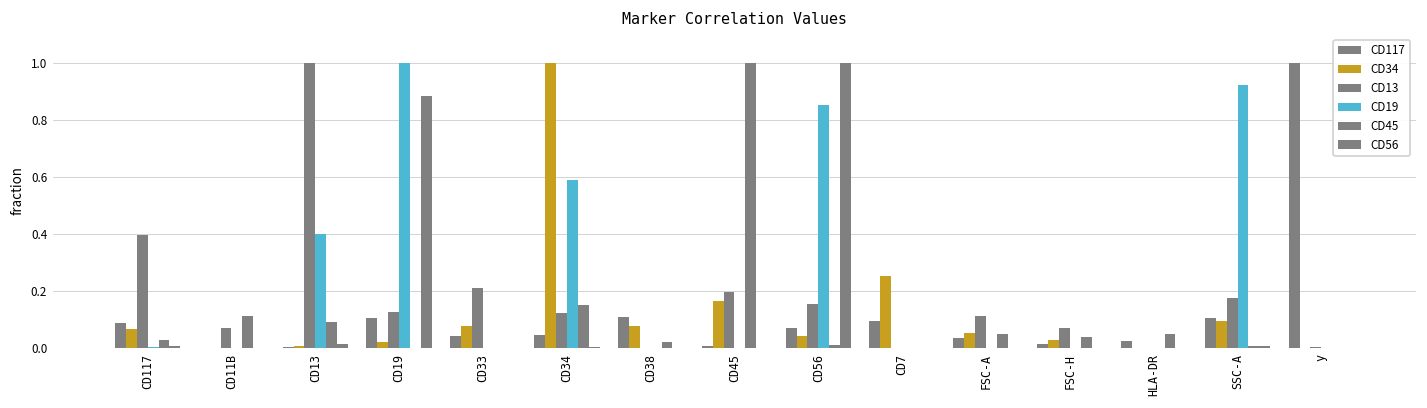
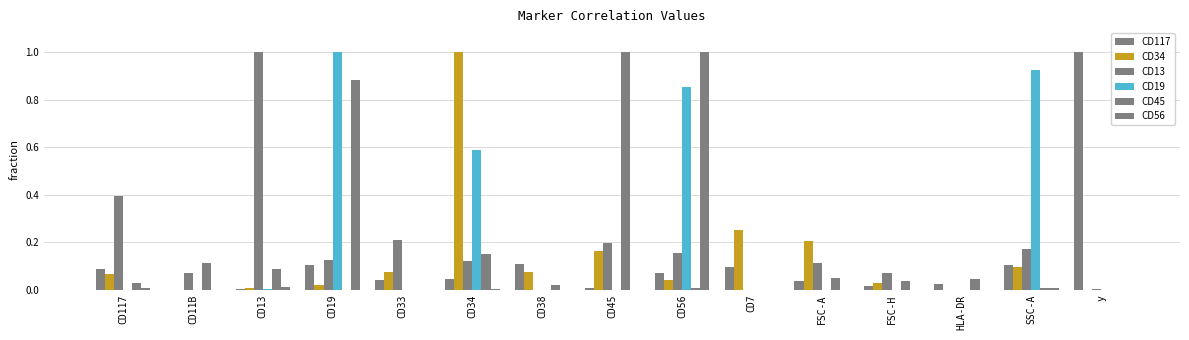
CD19, CD13: 0.40 -> 0.00
CD34, FSC-A: 0.05 -> 0.20
